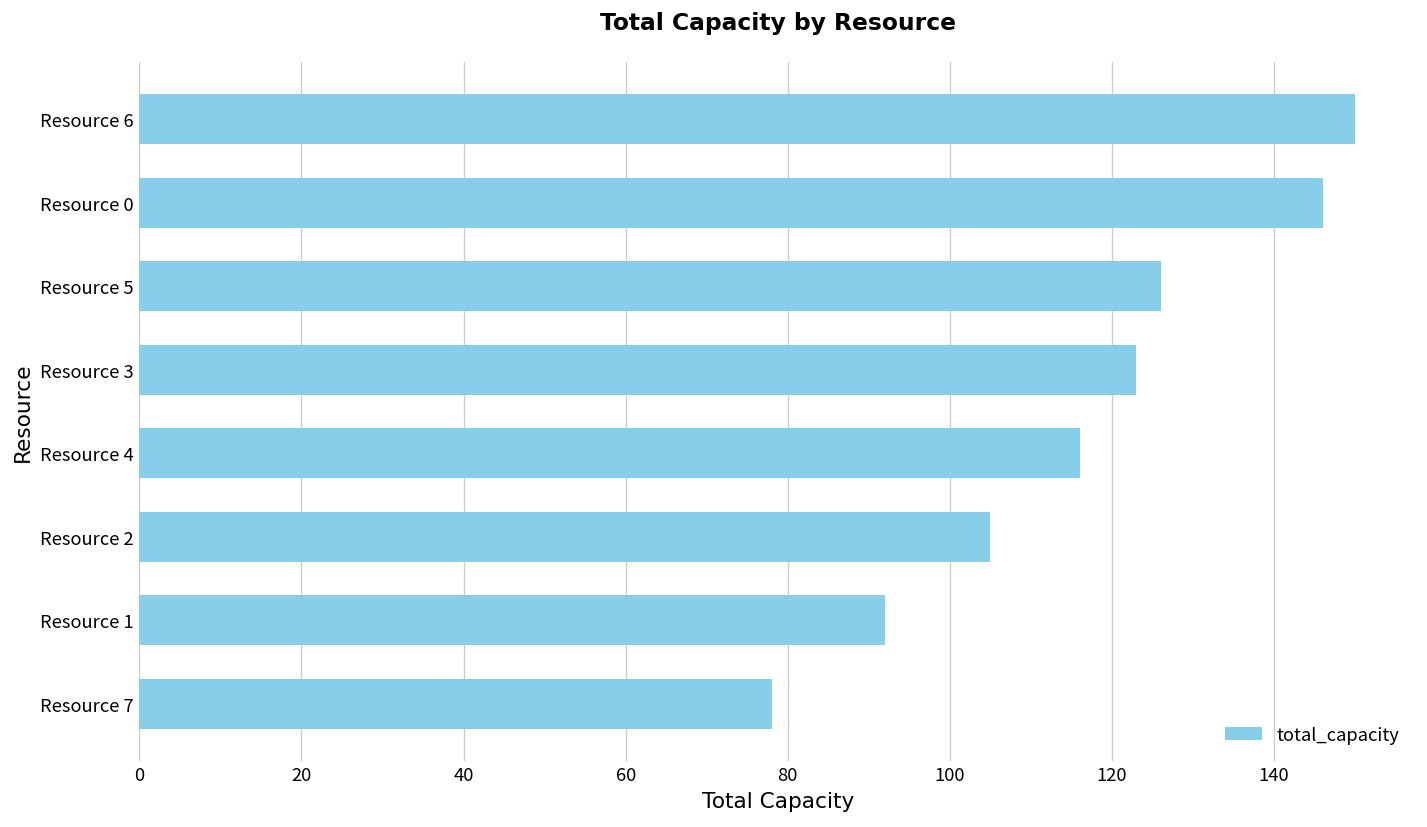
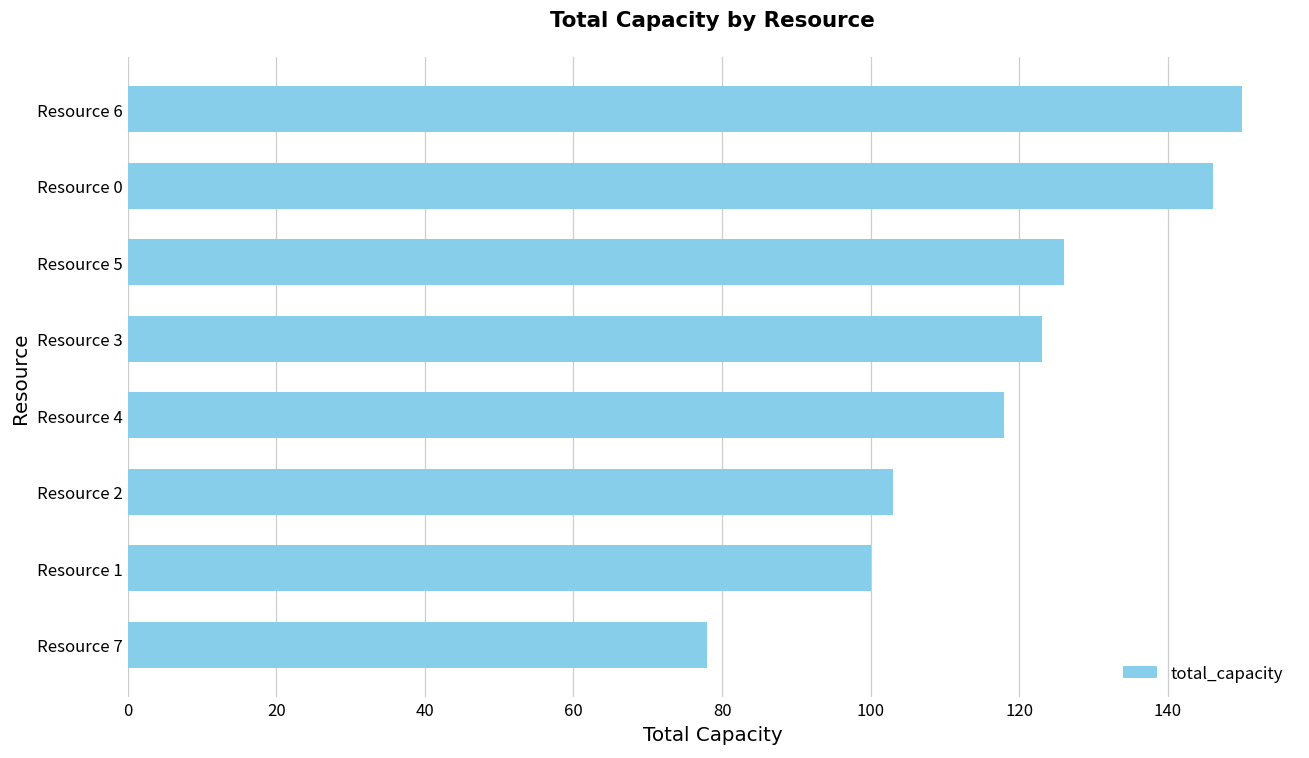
Resource 4: 116 -> 118
Resource 2: 105 -> 103
Resource 1: 92 -> 100
